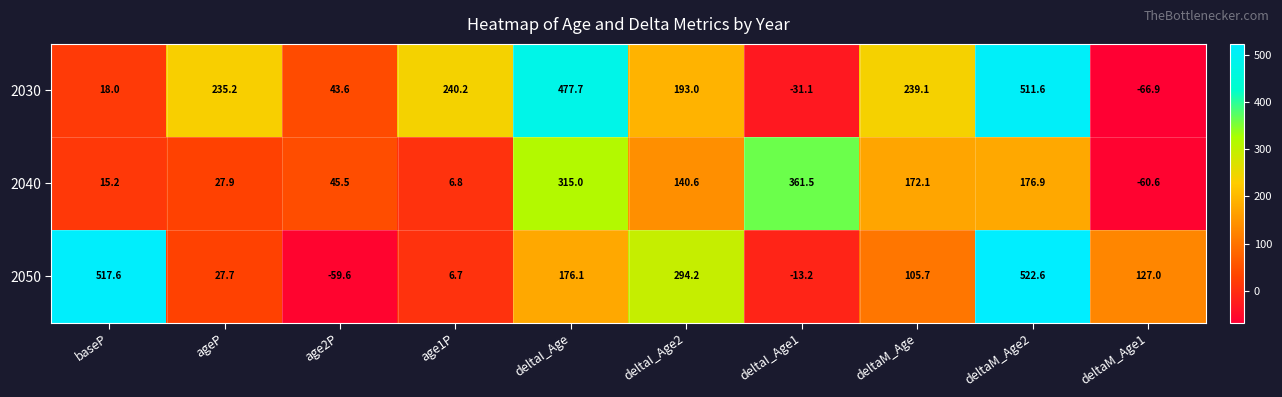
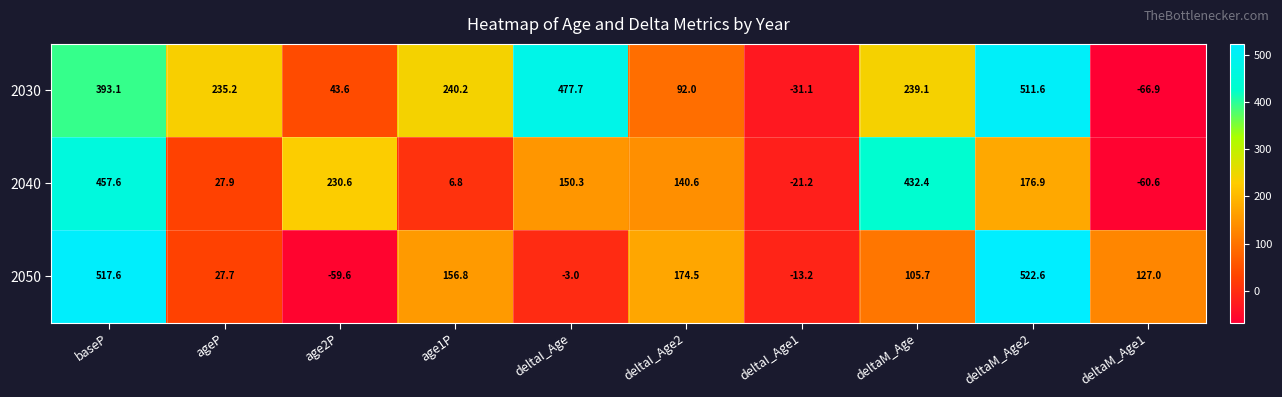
2030, baseP: 18.0 -> 393.1
2030, deltaI_Age2: 193.0 -> 92.0
2040, baseP: 15.2 -> 457.6
2040, age2P: 45.5 -> 230.6
2040, deltaI_Age: 315.0 -> 150.3
2040, deltaI_Age1: 361.5 -> -21.2
2040, deltaM_Age: 172.1 -> 432.4
2050, age1P: 6.7 -> 156.8
2050, deltaI_Age: 176.1 -> -3.0
2050, deltaI_Age2: 294.2 -> 174.5
